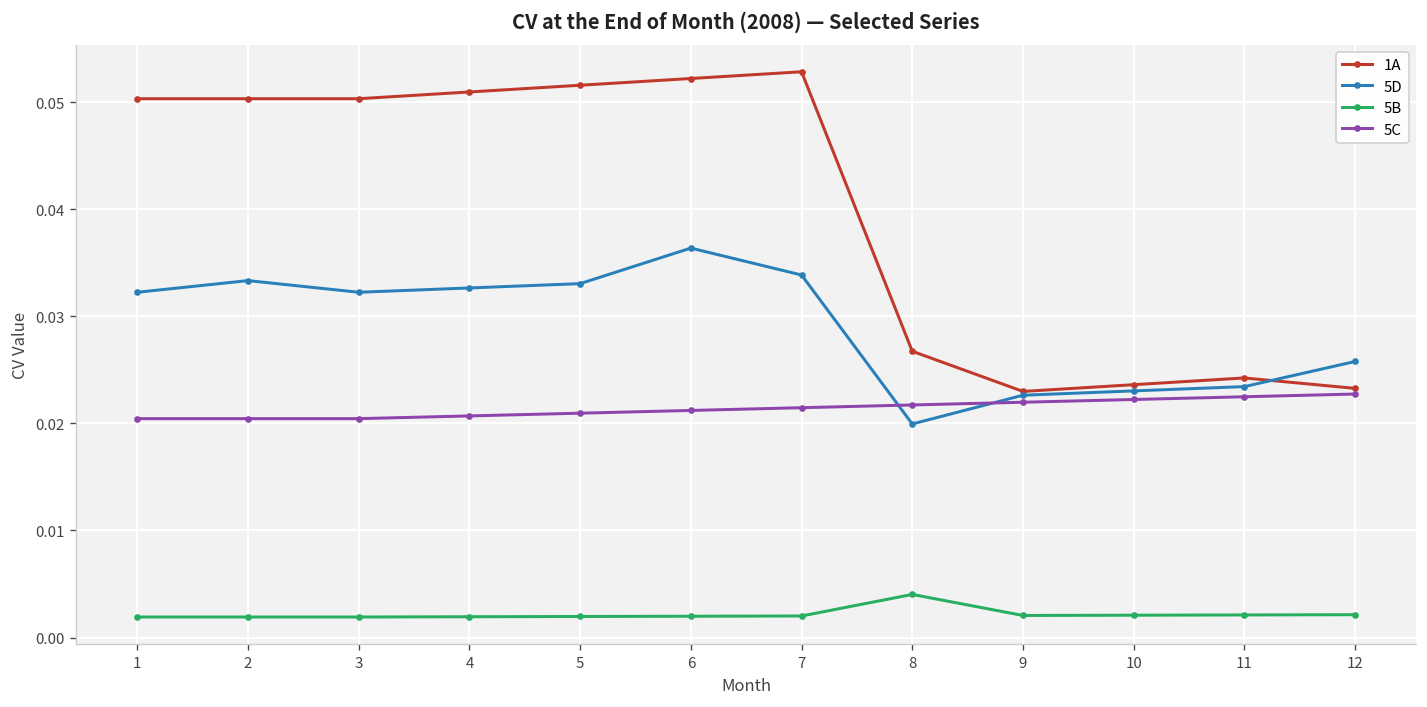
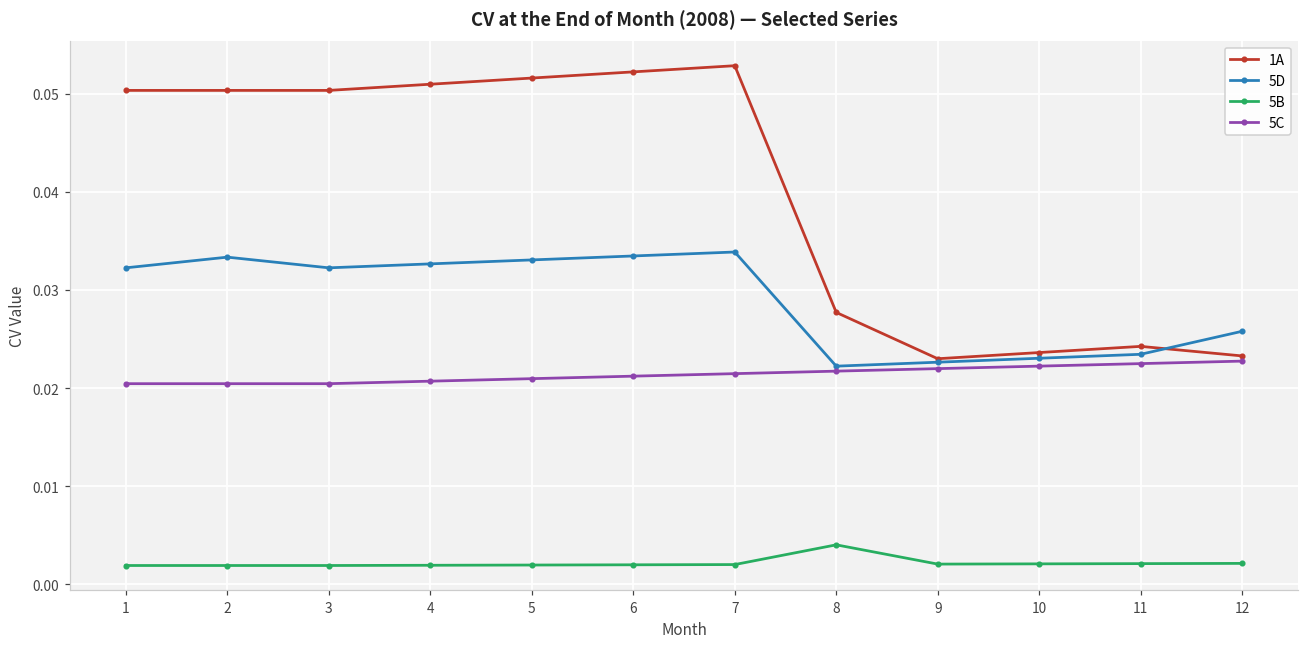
5D, 6: 0.036 -> 0.033
1A, 8: 0.027 -> 0.028
5D, 8: 0.020 -> 0.022
